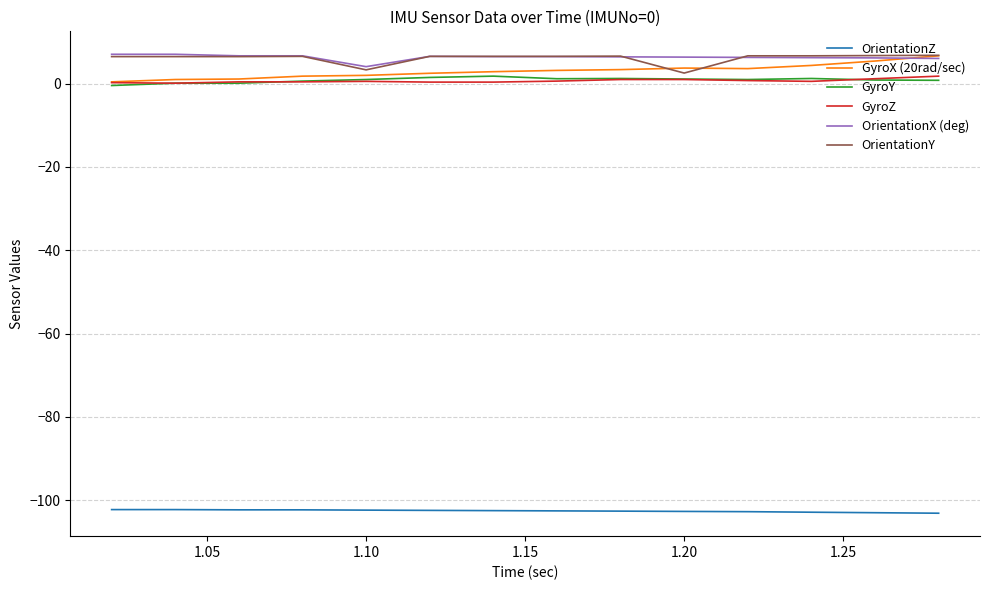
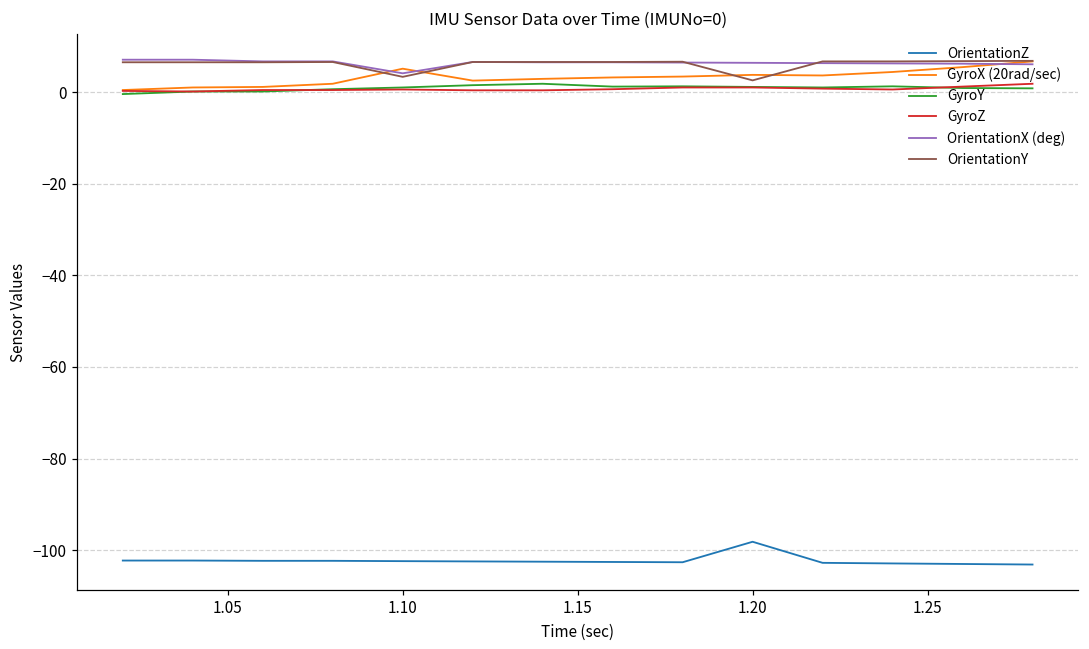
GyroX (20rad/sec), 1.10: 2 -> 5
OrientationZ, 1.20: -103 -> -98
